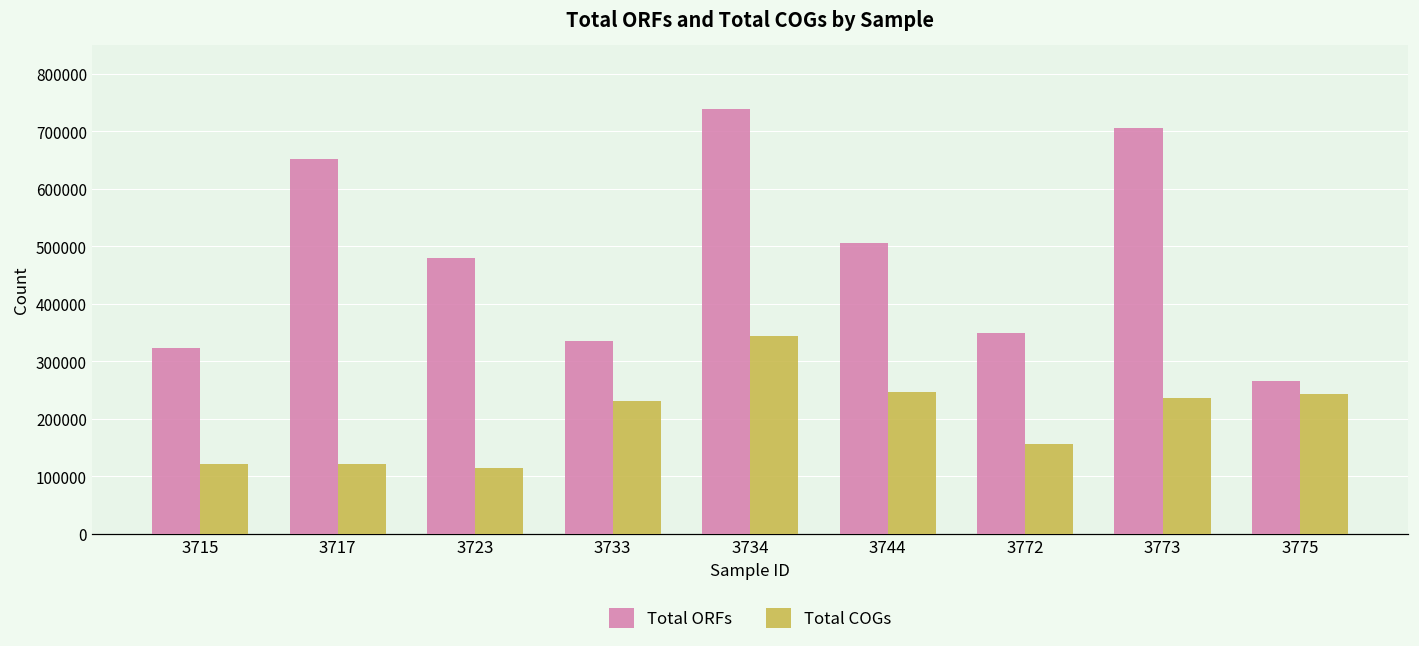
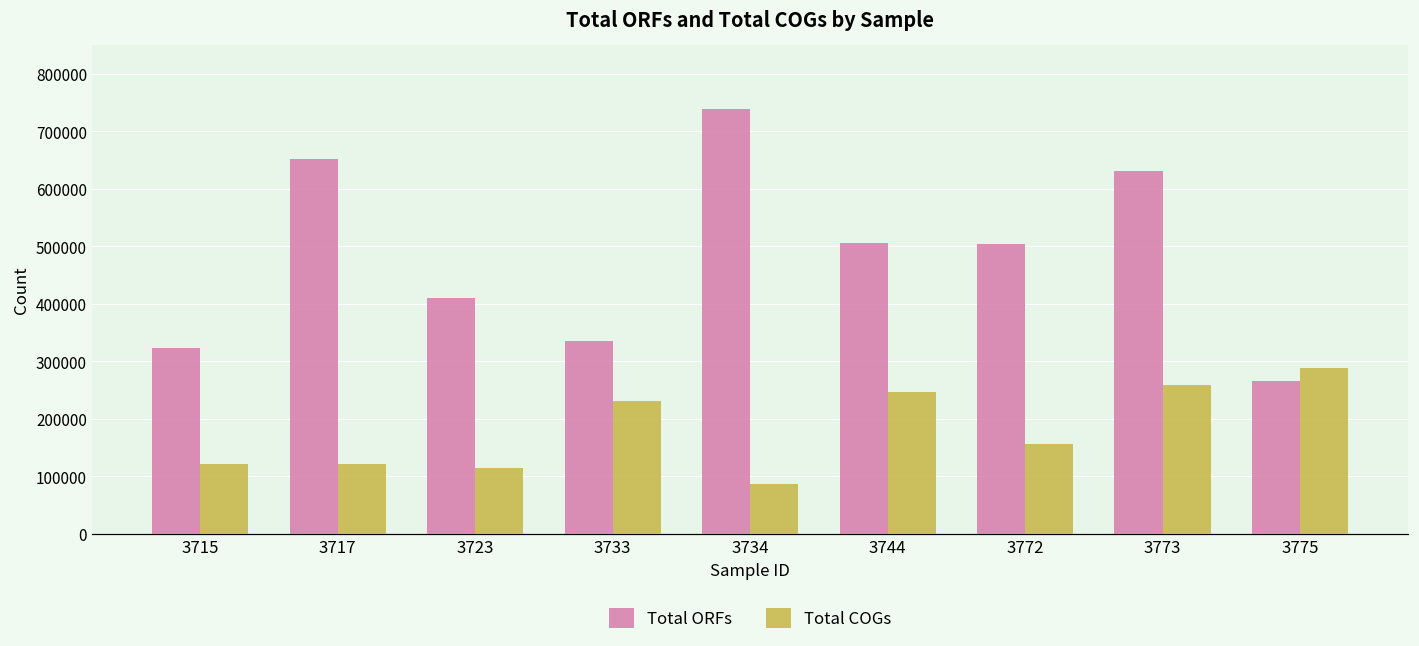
Total ORFs, 3723: 480000 -> 410000
Total COGs, 3734: 340000 -> 90000
Total ORFs, 3772: 350000 -> 500000
Total ORFs, 3773: 710000 -> 630000
Total COGs, 3773: 240000 -> 260000
Total COGs, 3775: 240000 -> 290000
